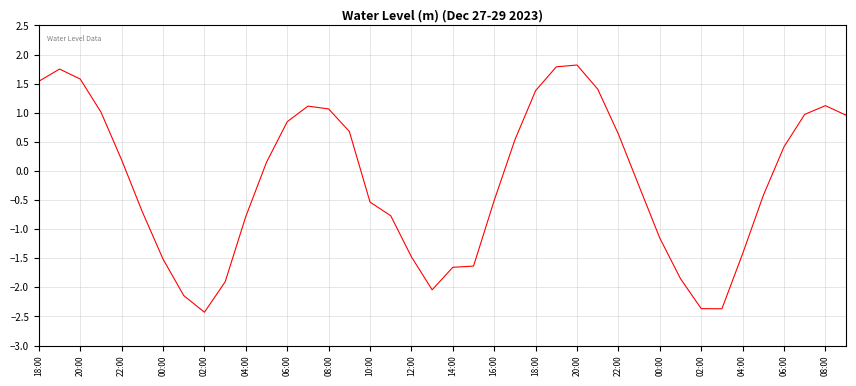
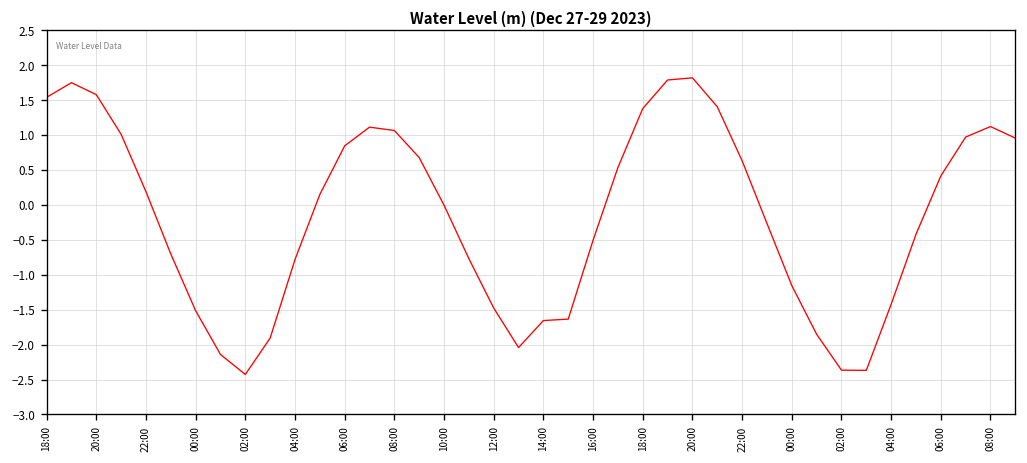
10:00: -0.5 -> 0.0
